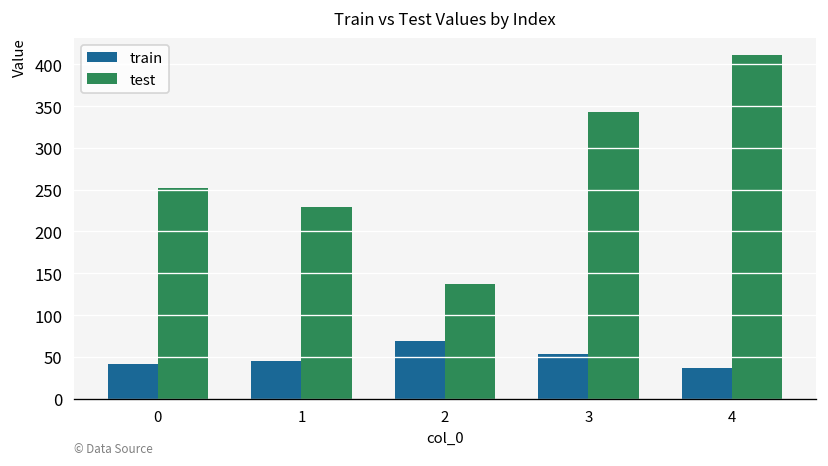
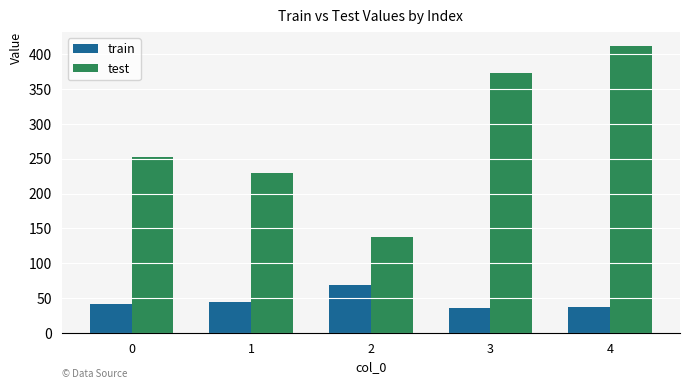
train, 3: 50 -> 40
test, 3: 340 -> 370
